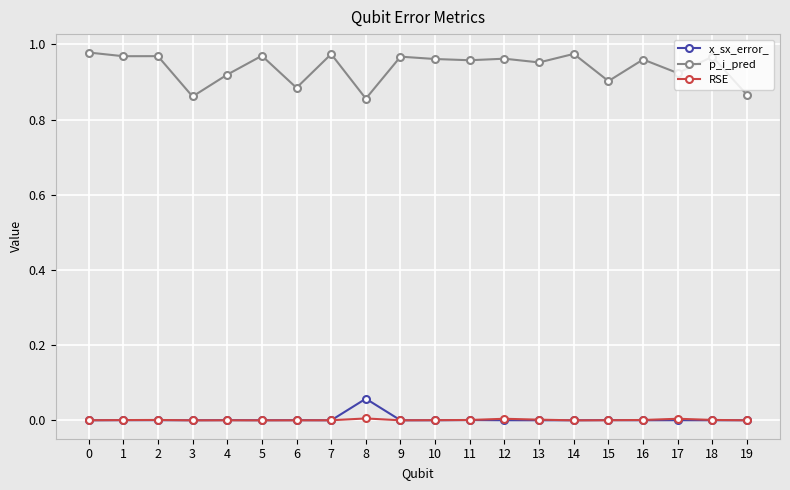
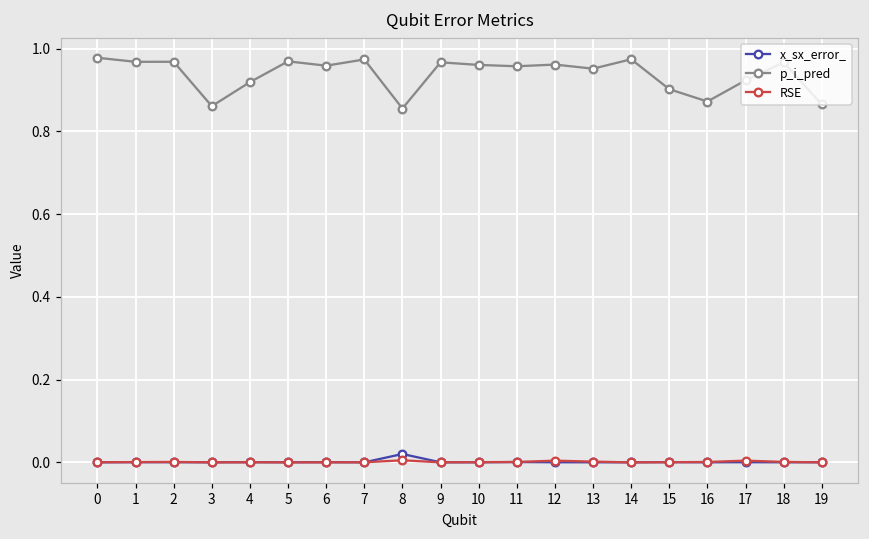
p_i_pred, 6: 0.88 -> 0.96
x_sx_error_, 8: 0.06 -> 0.02
p_i_pred, 16: 0.96 -> 0.87
